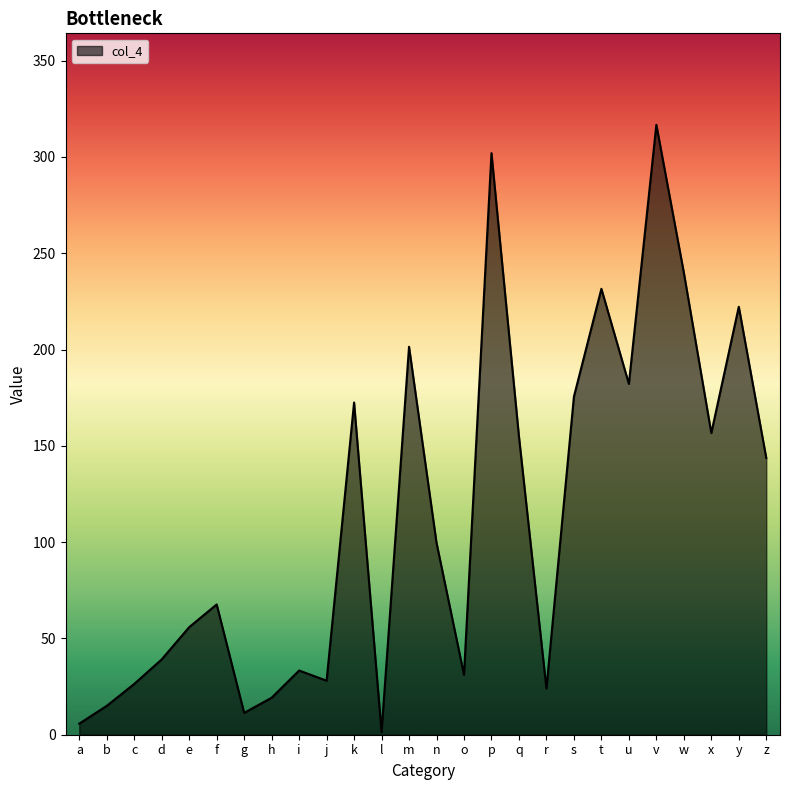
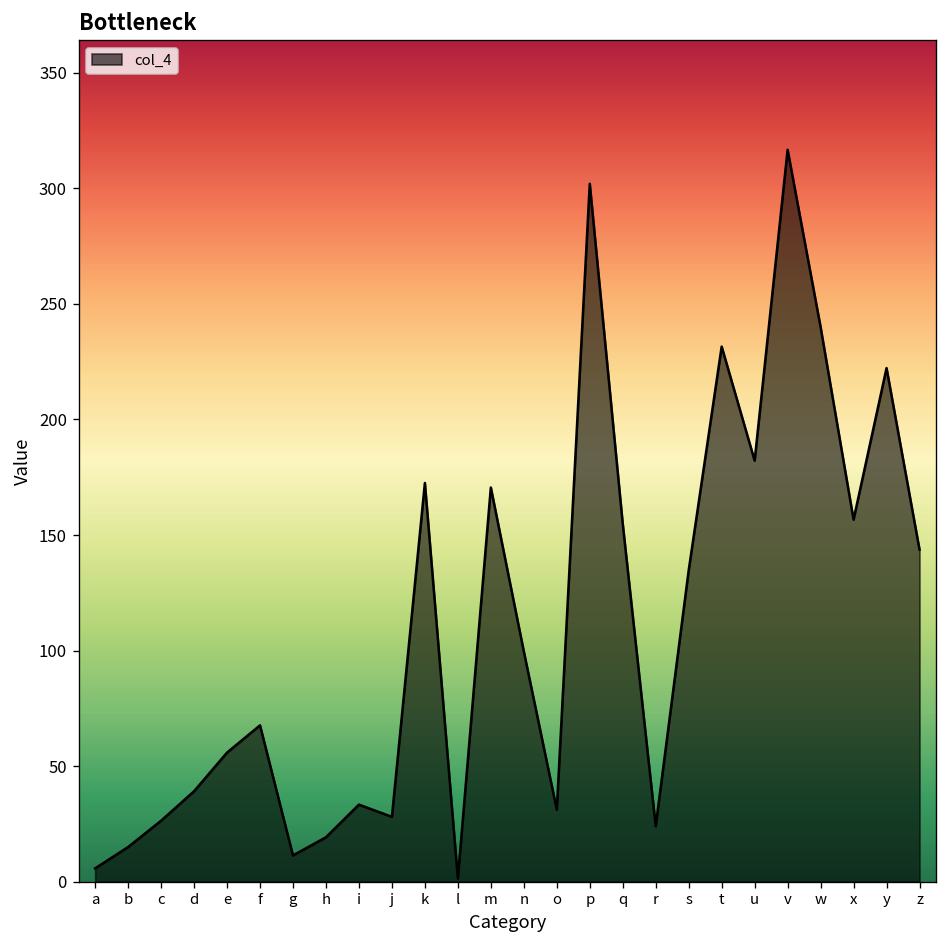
m: 201 -> 171
s: 176 -> 135
